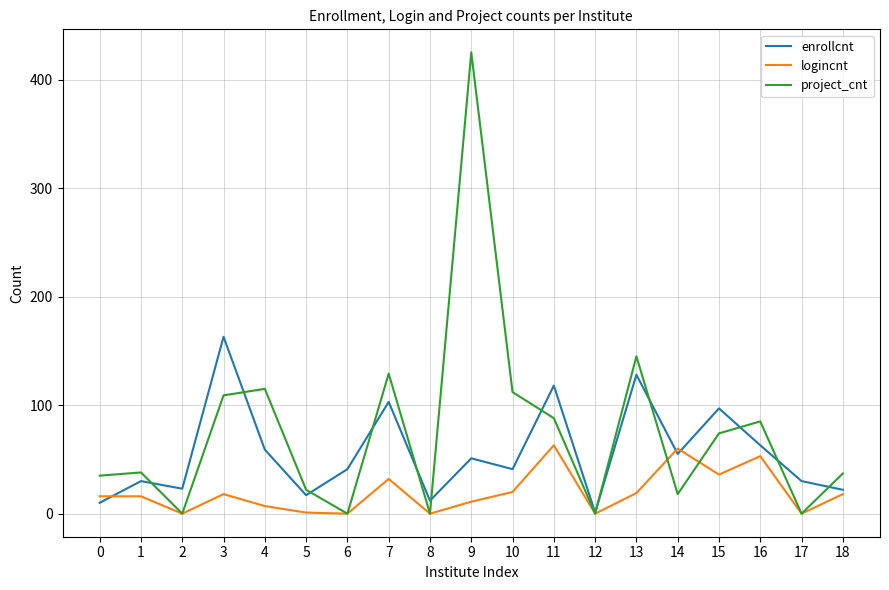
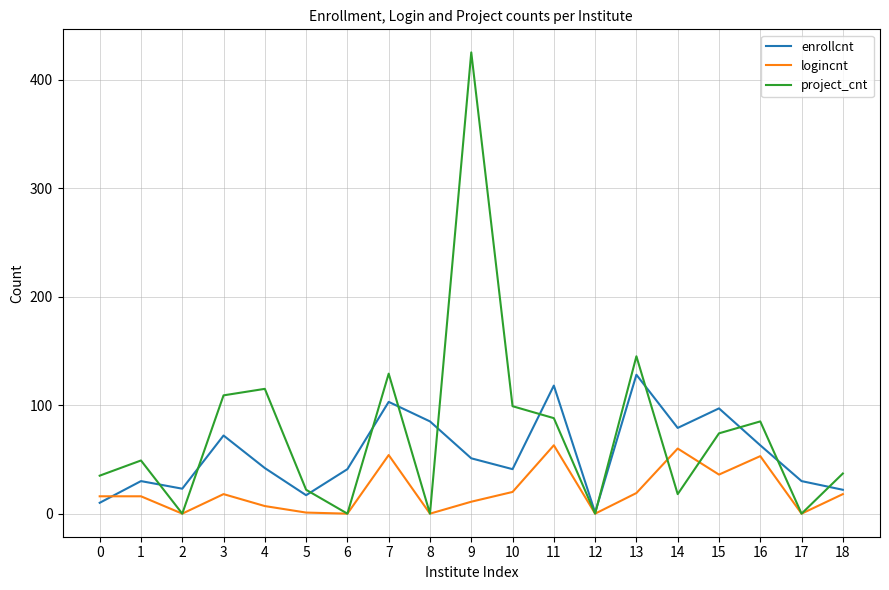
project_cnt, 1: 38 -> 49
enrollcnt, 3: 163 -> 72
enrollcnt, 4: 59 -> 42
logincnt, 7: 32 -> 54
enrollcnt, 8: 12 -> 85
project_cnt, 10: 112 -> 99
enrollcnt, 14: 55 -> 79
